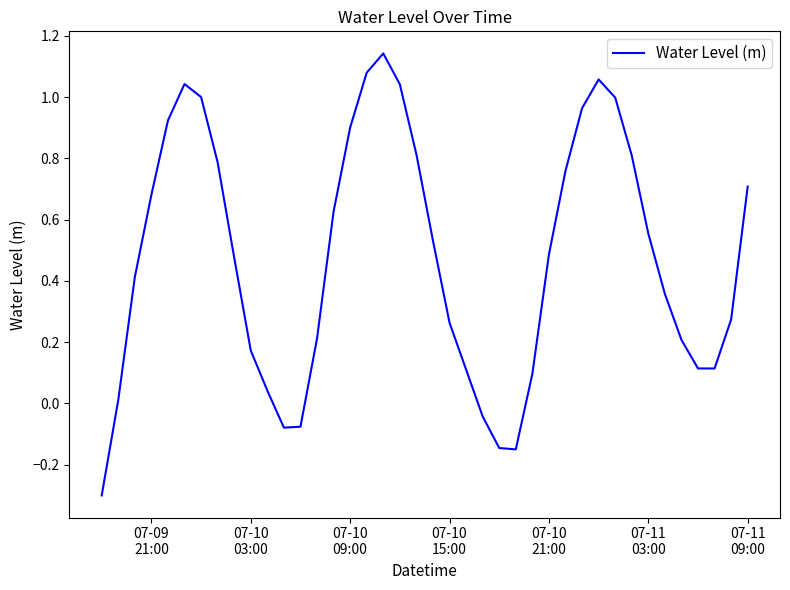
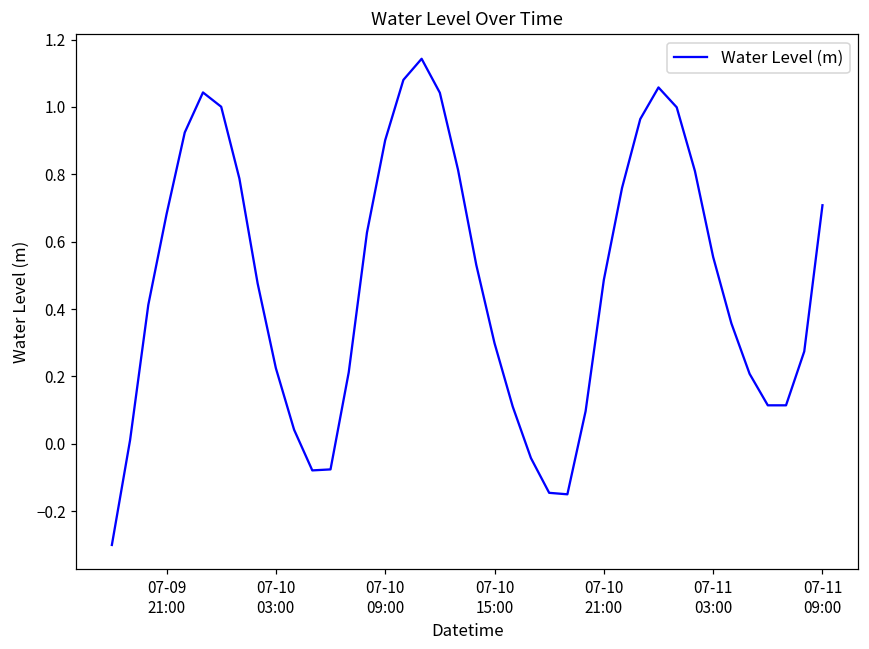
07-10 03:00: 0.17 -> 0.22
07-10 15:00: 0.26 -> 0.30
